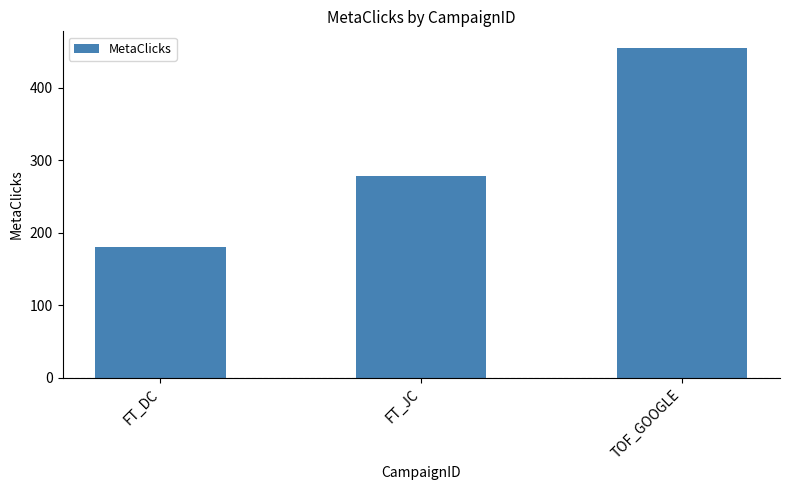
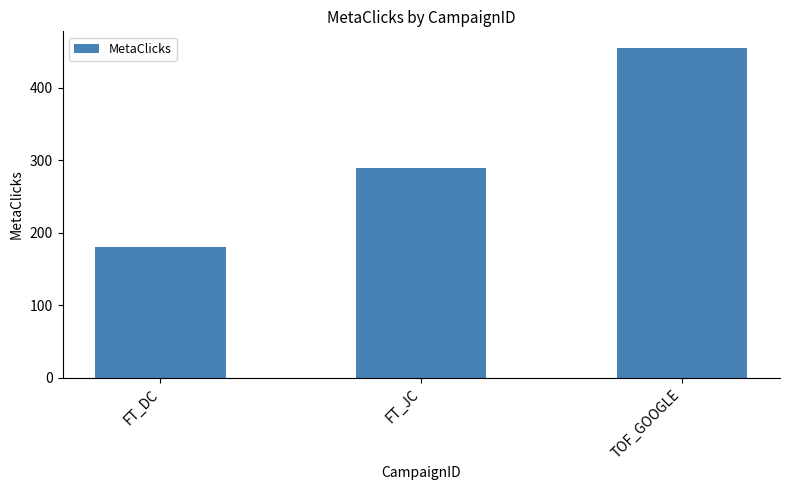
FT_JC: 280 -> 290
